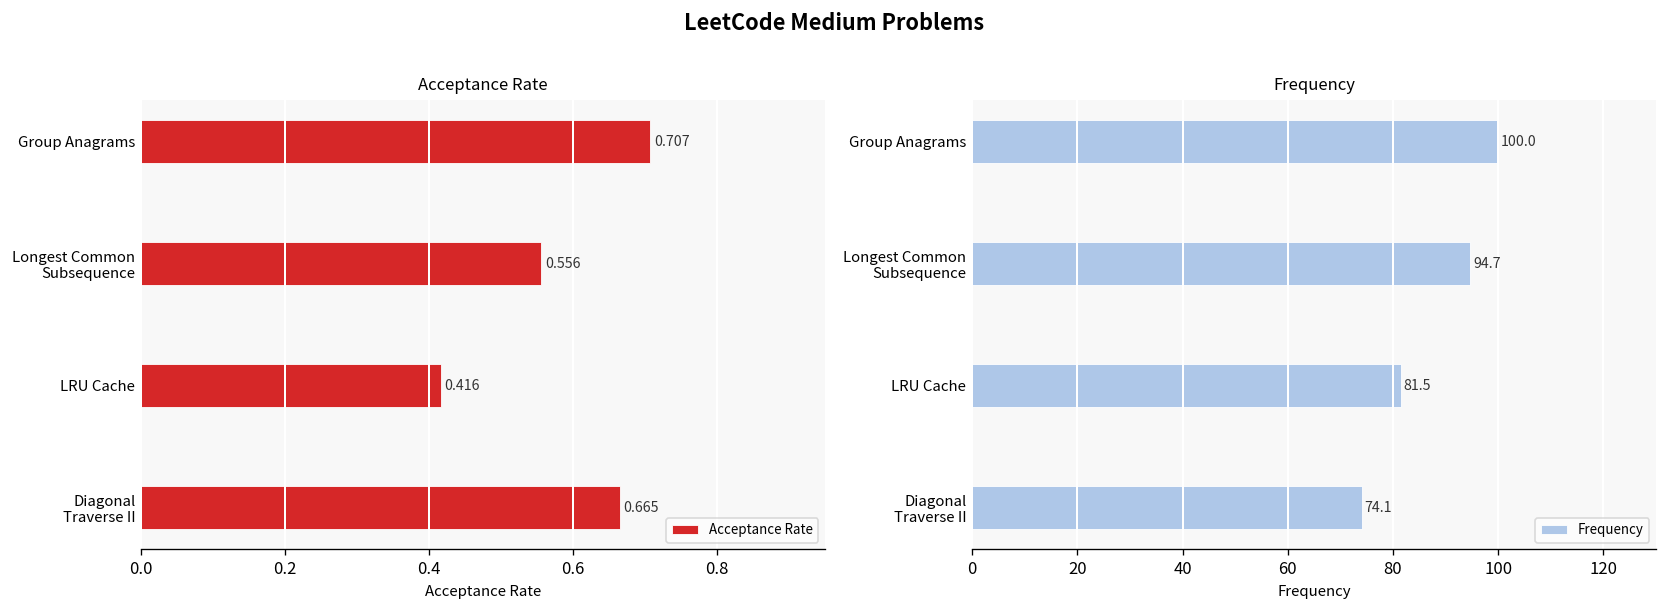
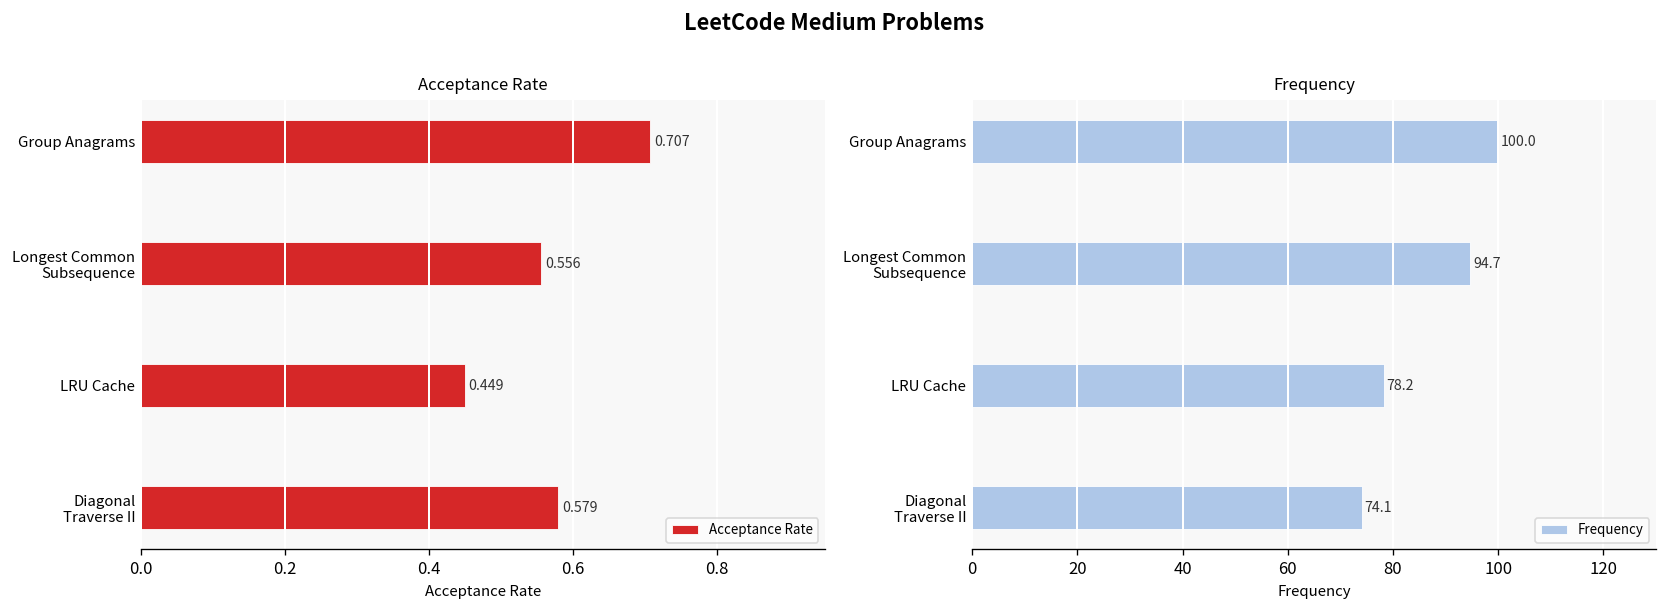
Acceptance Rate, LRU Cache: 0.416 -> 0.449
Acceptance Rate, Diagonal Traverse II: 0.665 -> 0.579
Frequency, LRU Cache: 81.5 -> 78.2
